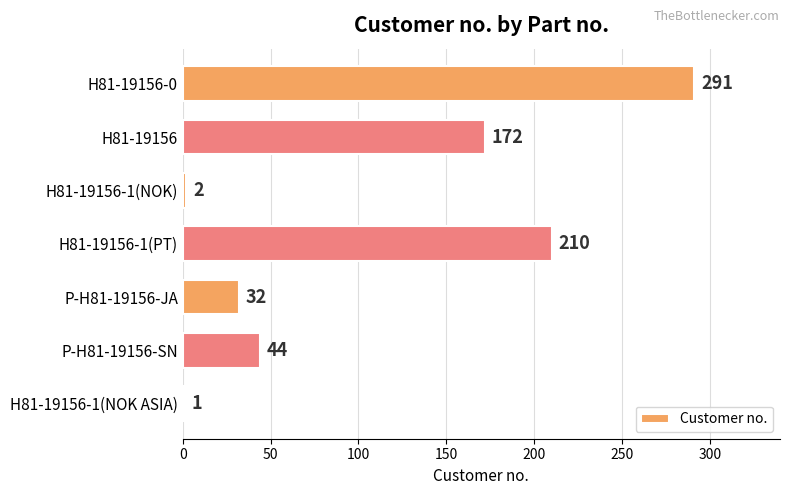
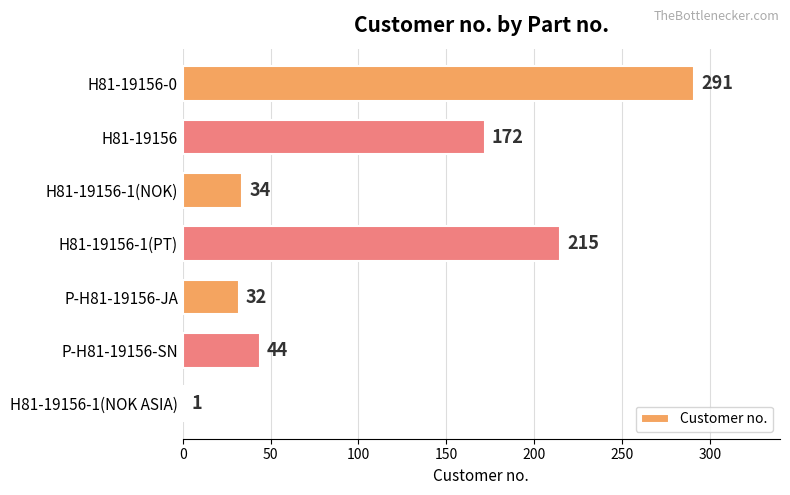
H81-19156-1(NOK): 2 -> 34
H81-19156-1(PT): 210 -> 215
